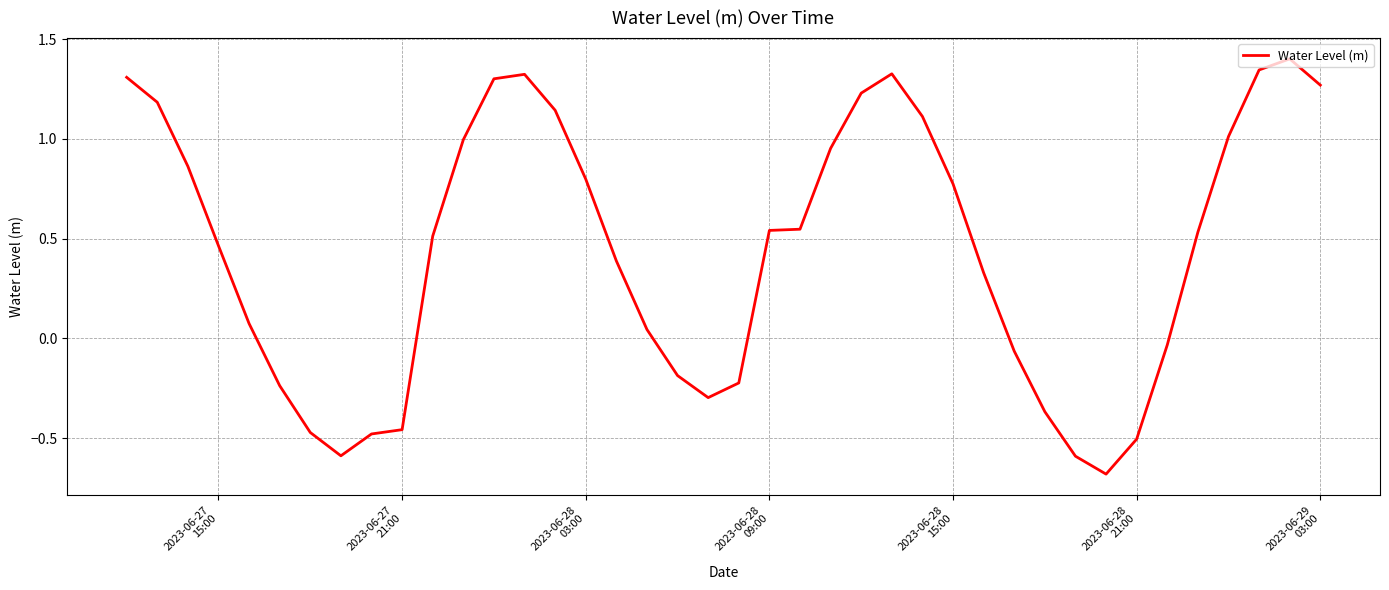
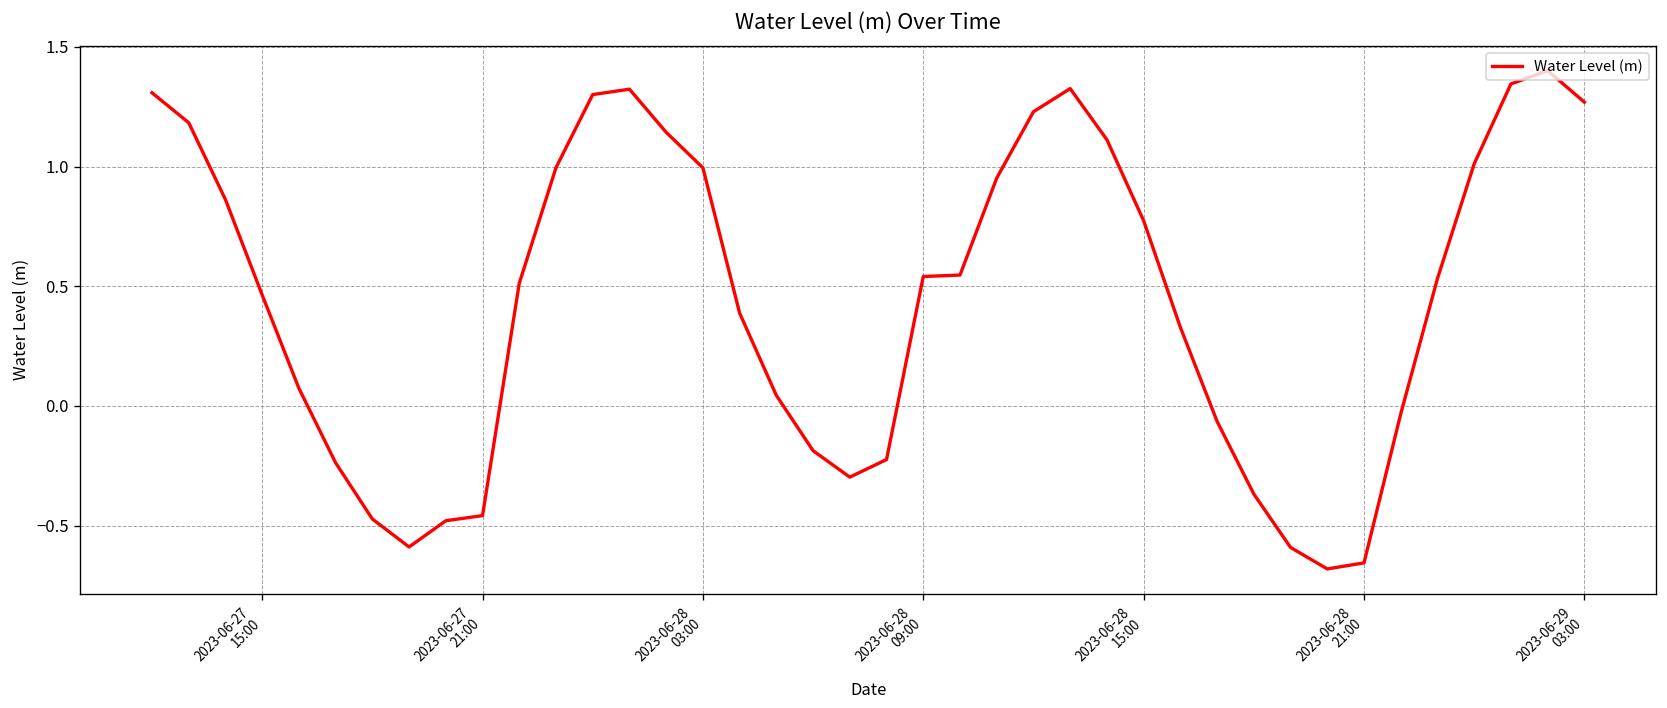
2023-06-28 03:00: 0.80 -> 0.99
2023-06-28 21:00: -0.51 -> -0.66
